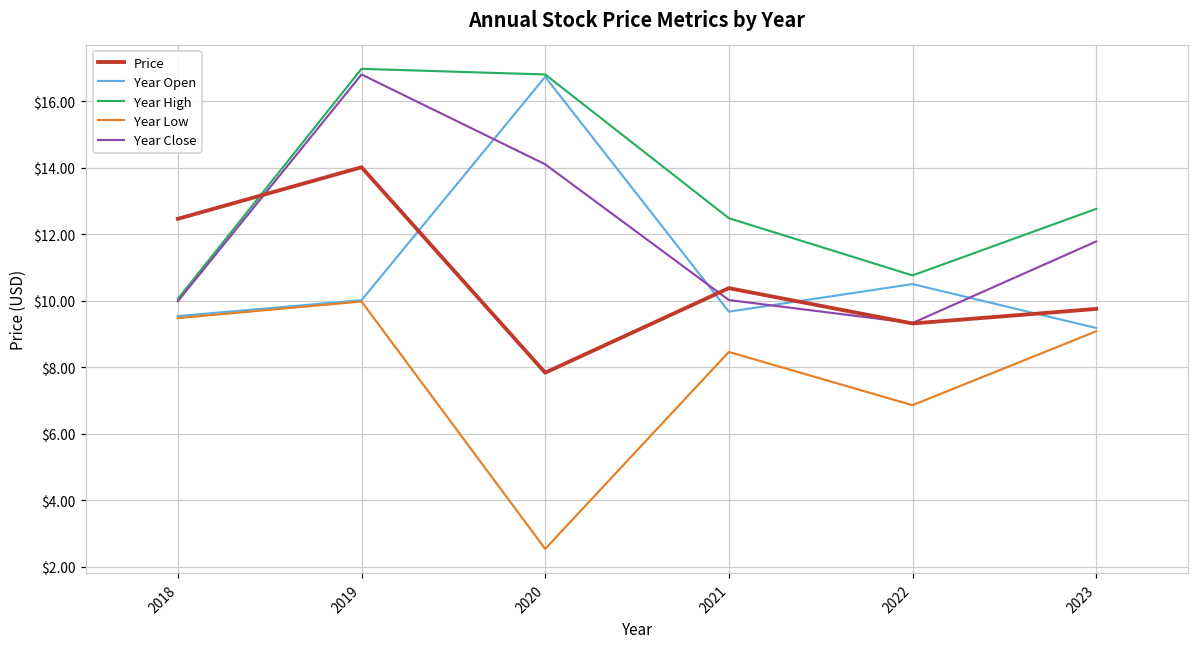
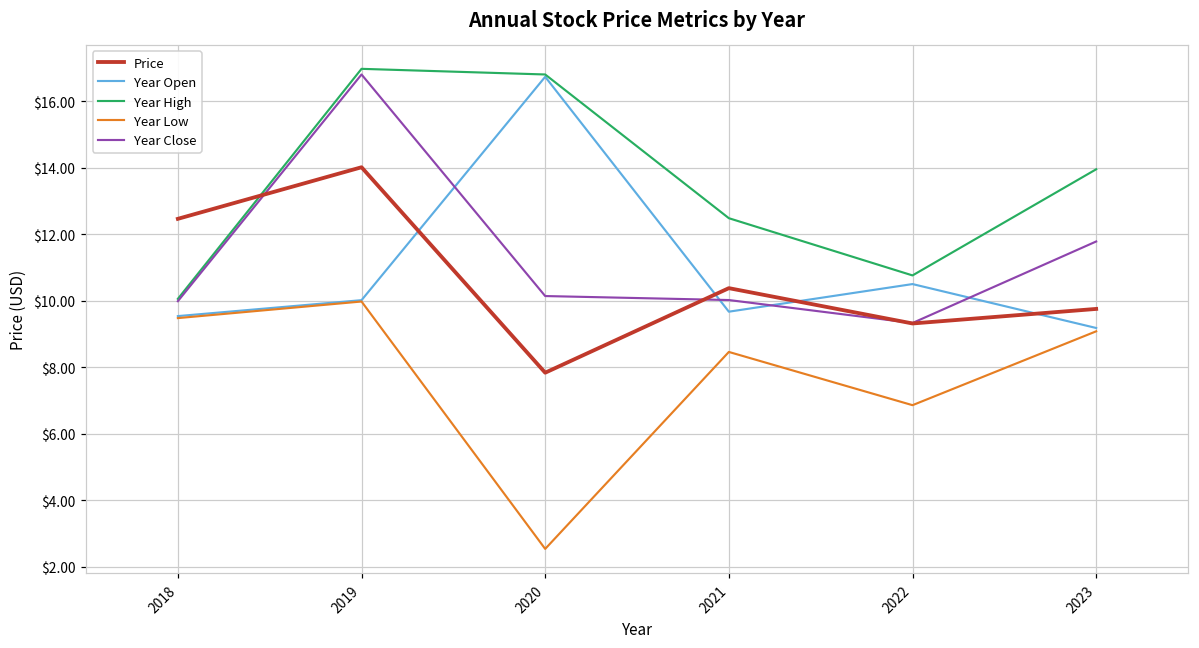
Year Close, 2020: $14.1 -> $10.1
Year High, 2023: $12.8 -> $14.0
